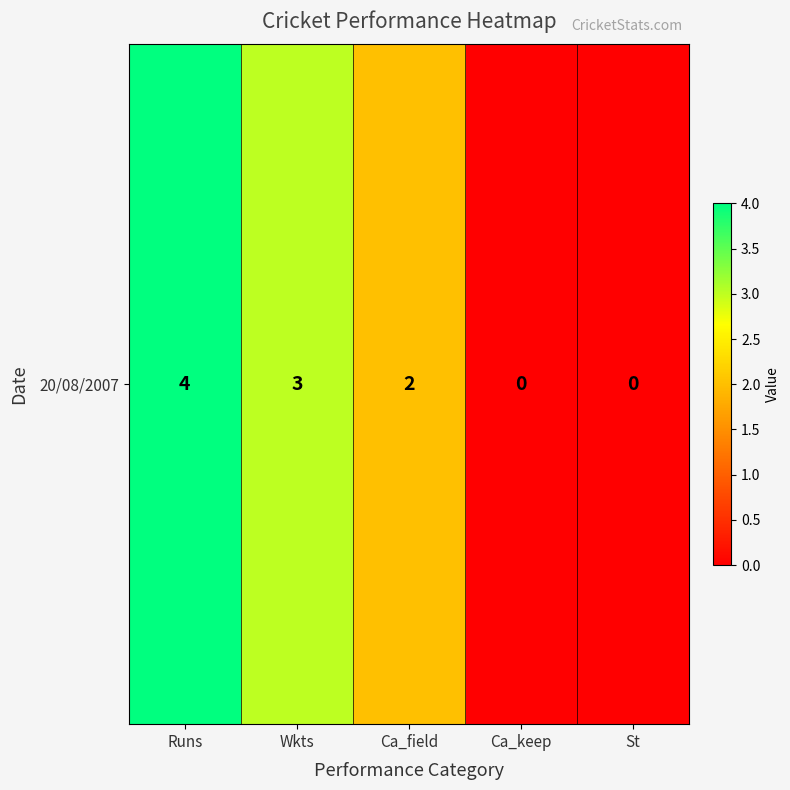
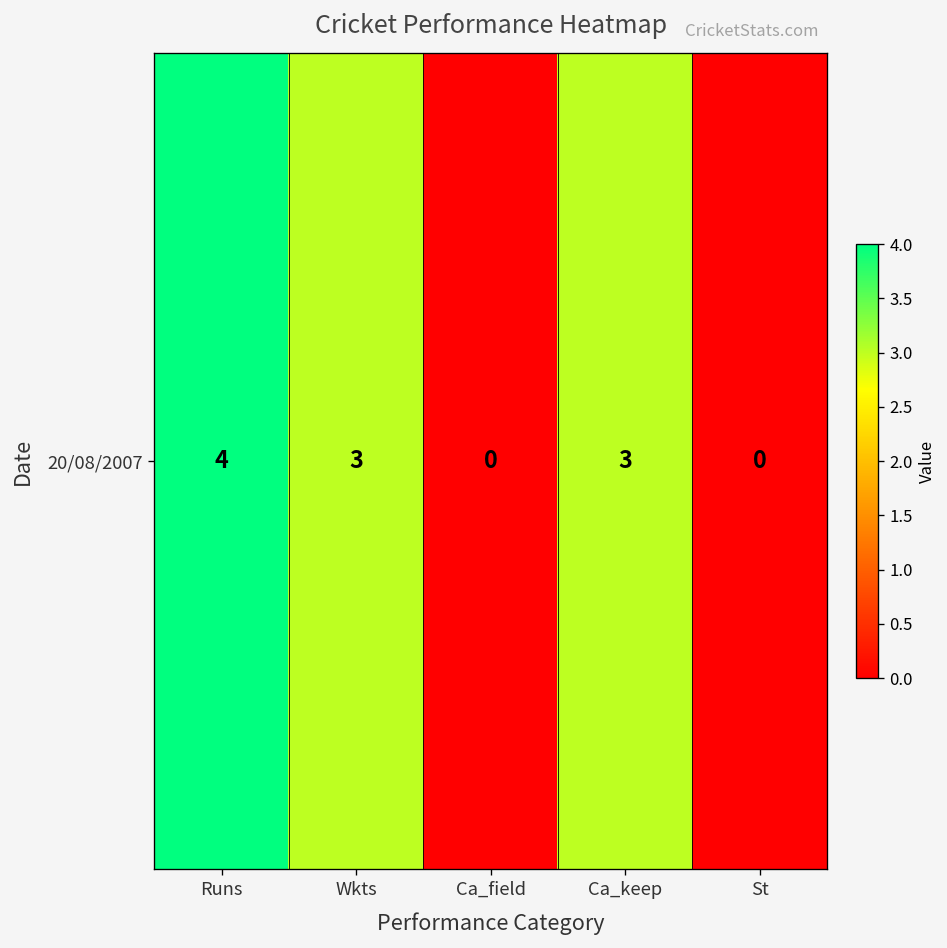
20/08/2007, Ca_field: 2 -> 0
20/08/2007, Ca_keep: 0 -> 3
